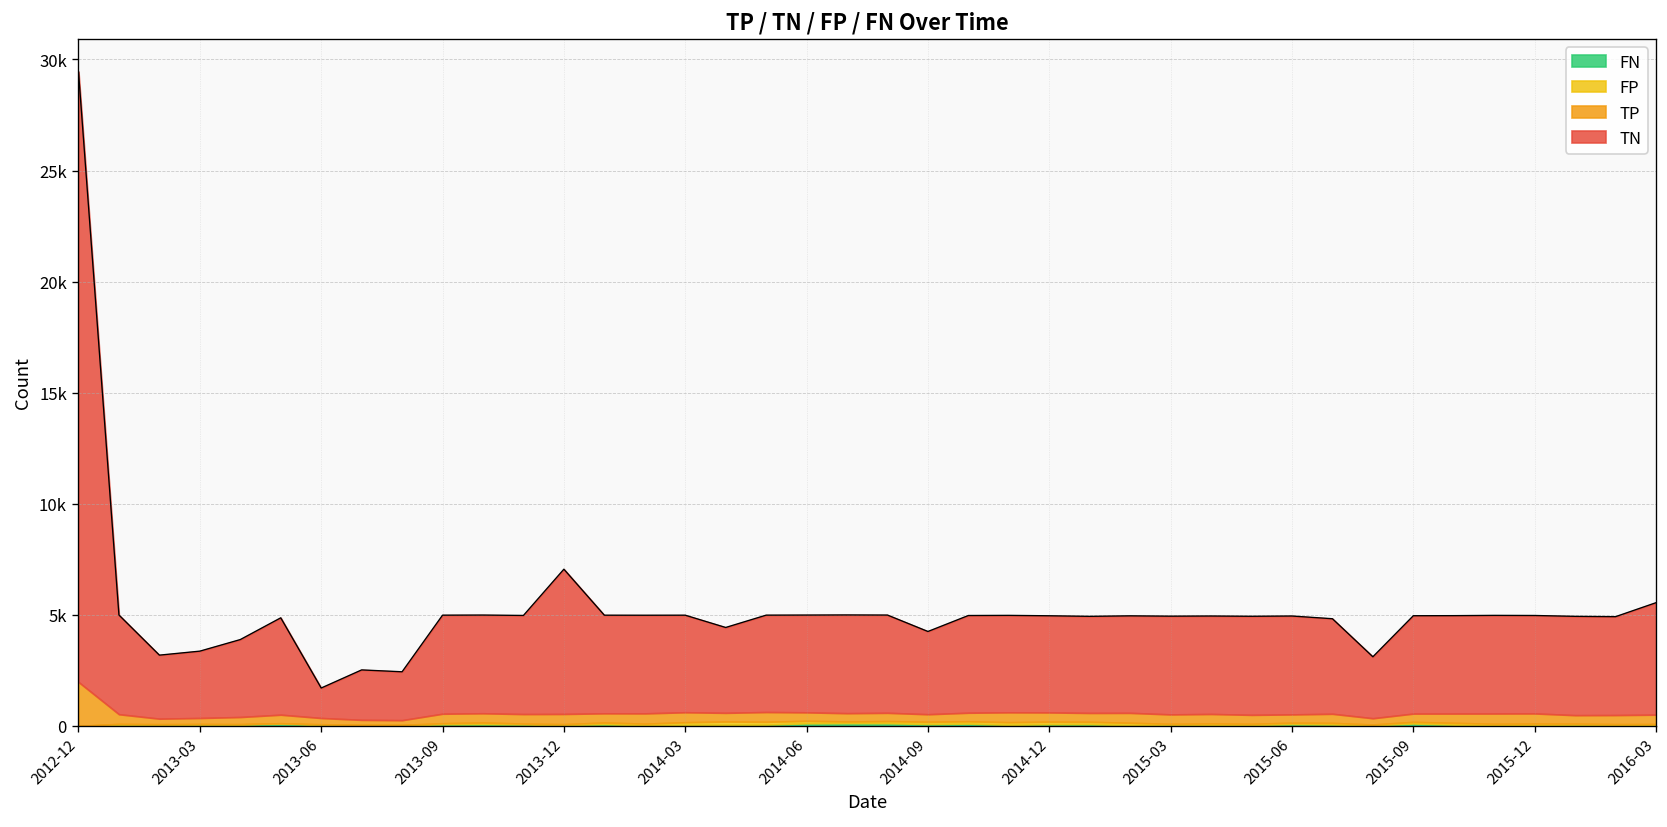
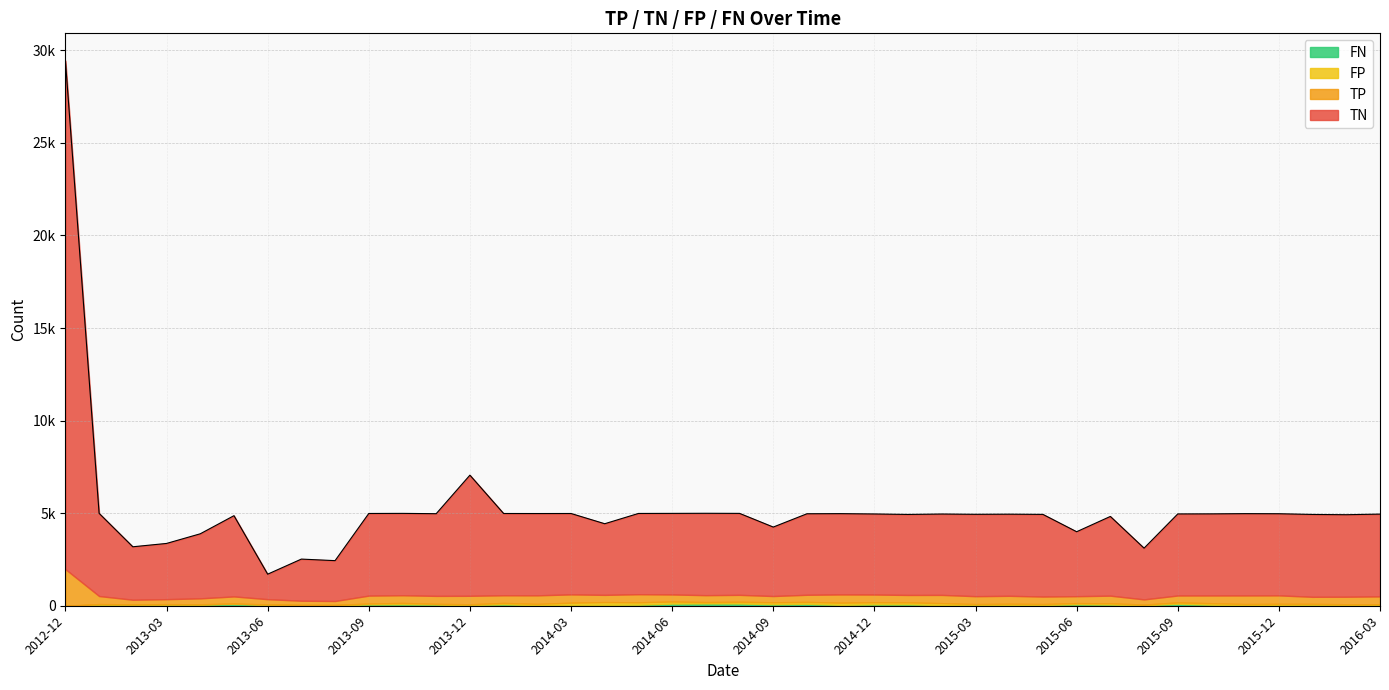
TN, 2015-06: 4400 -> 3500
TN, 2016-03: 5000 -> 4400
